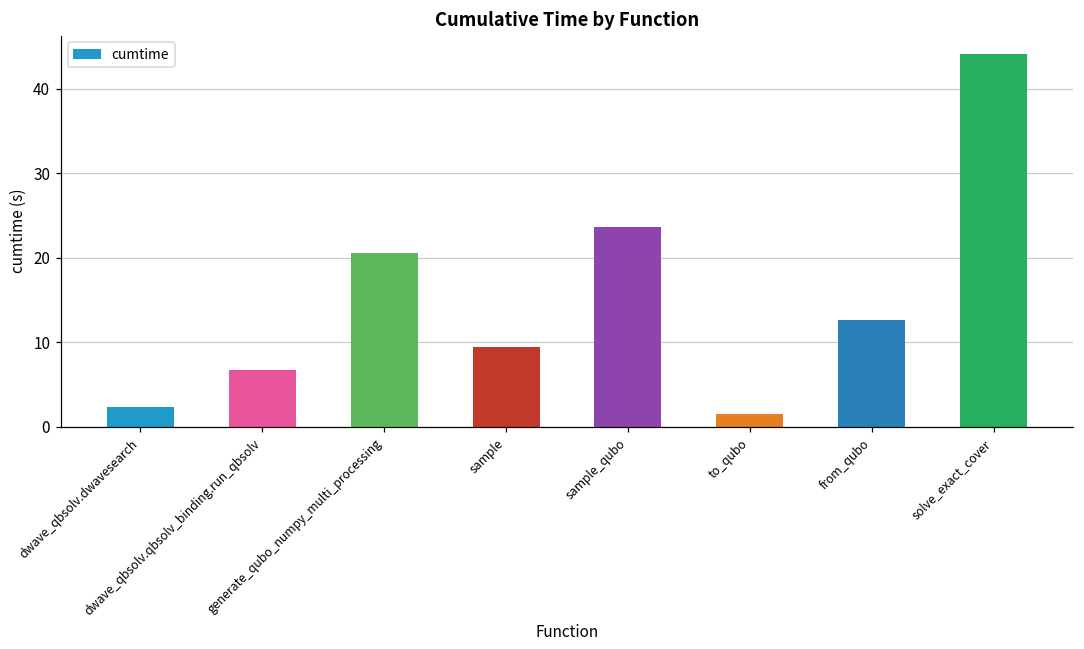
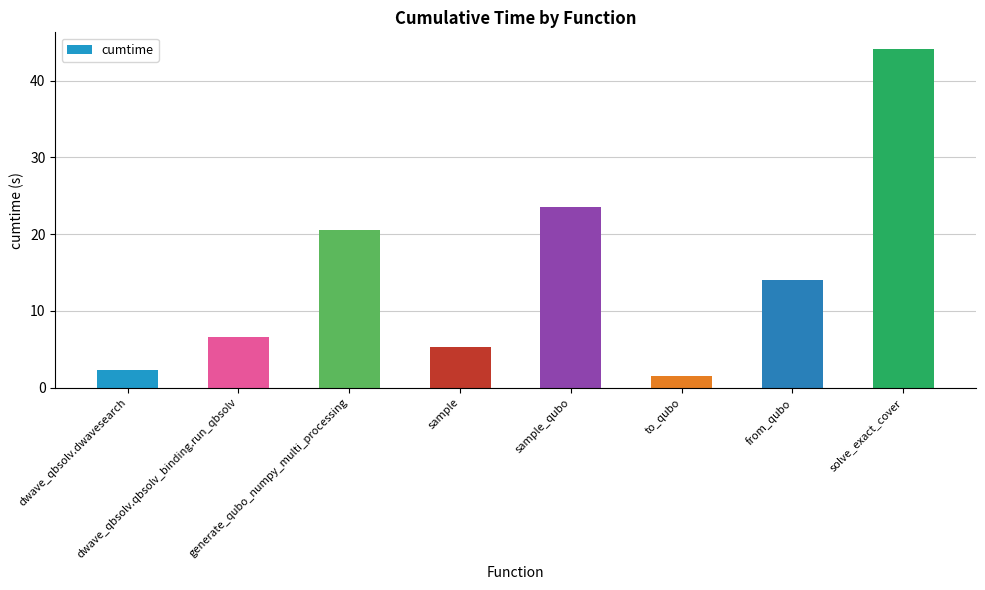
sample: 9 -> 5
from_qubo: 13 -> 14
